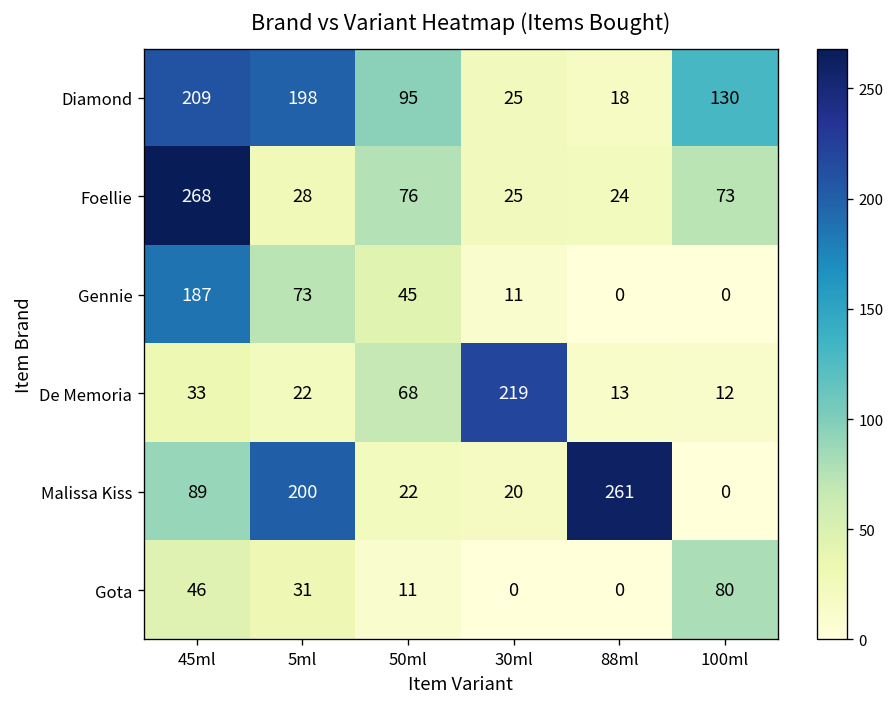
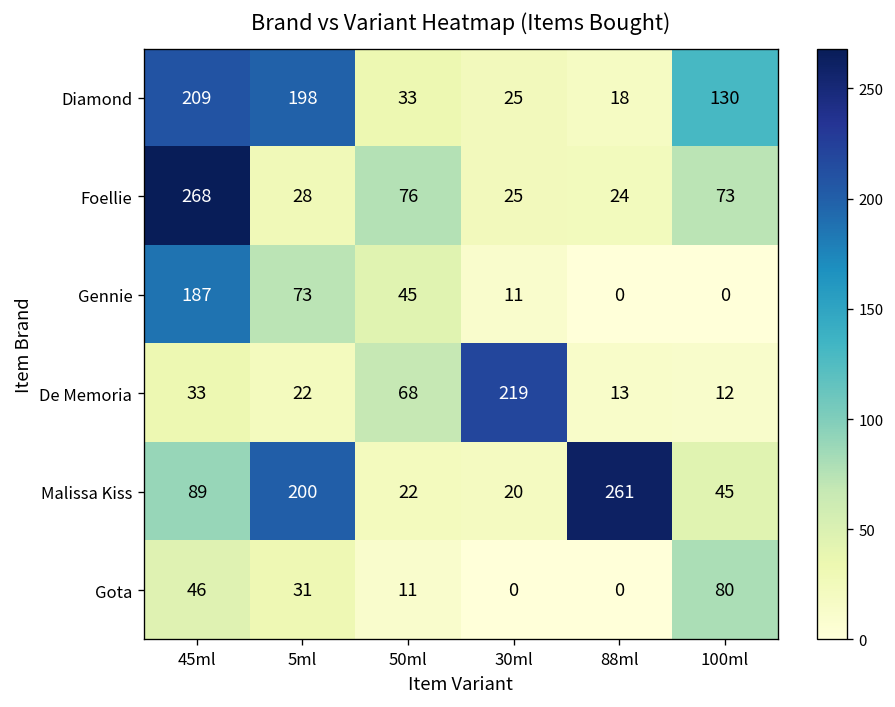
Diamond, 50ml: 95 -> 33
Malissa Kiss, 100ml: 0 -> 45
